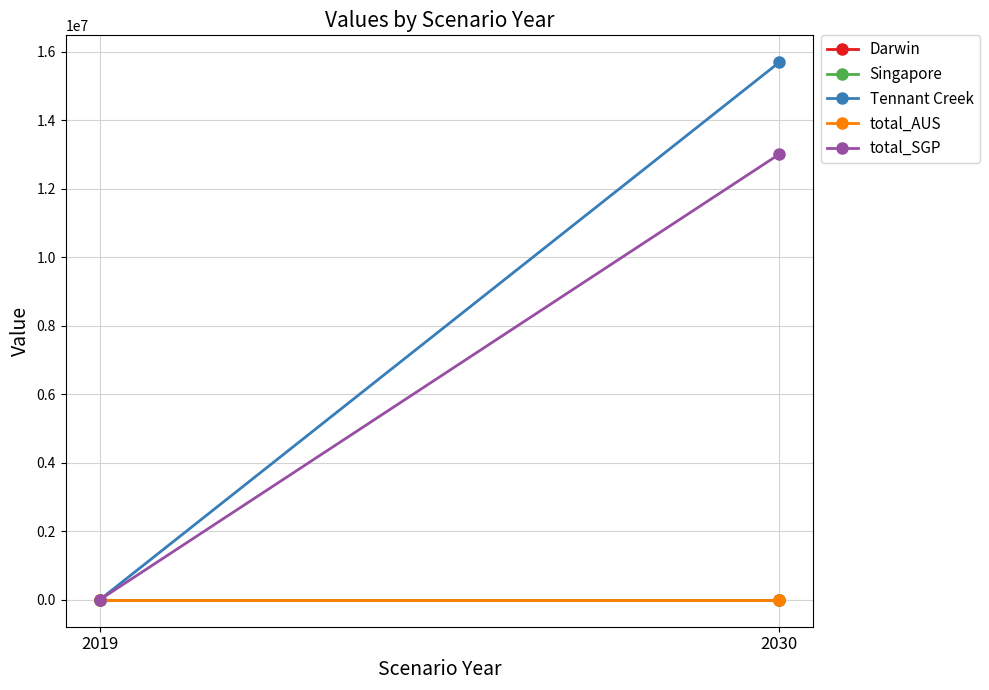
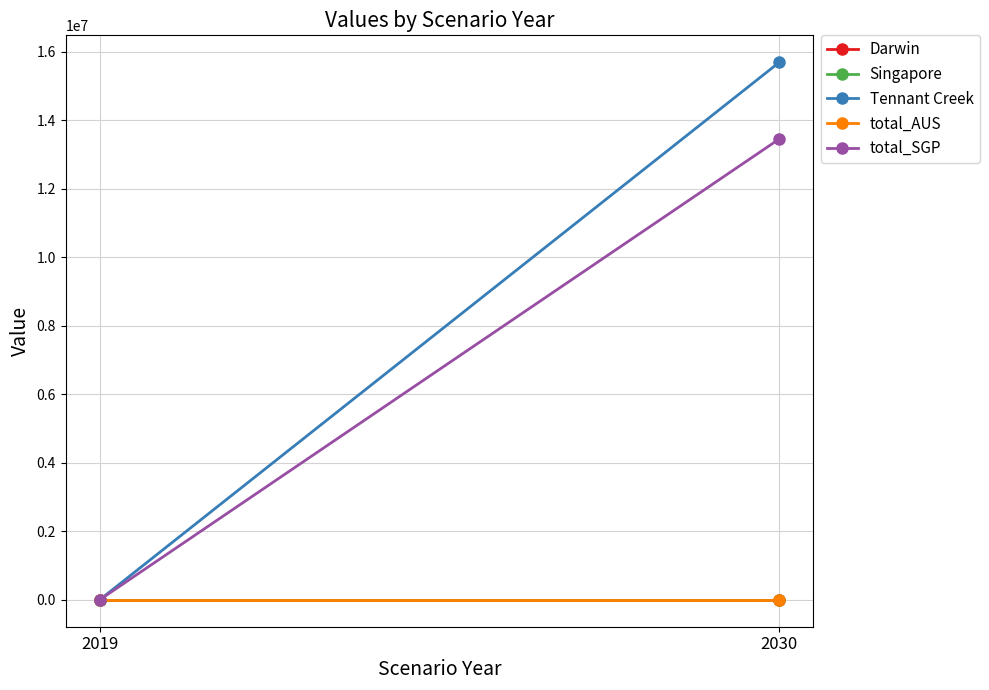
total_SGP, 2030: 13000000 -> 13500000
